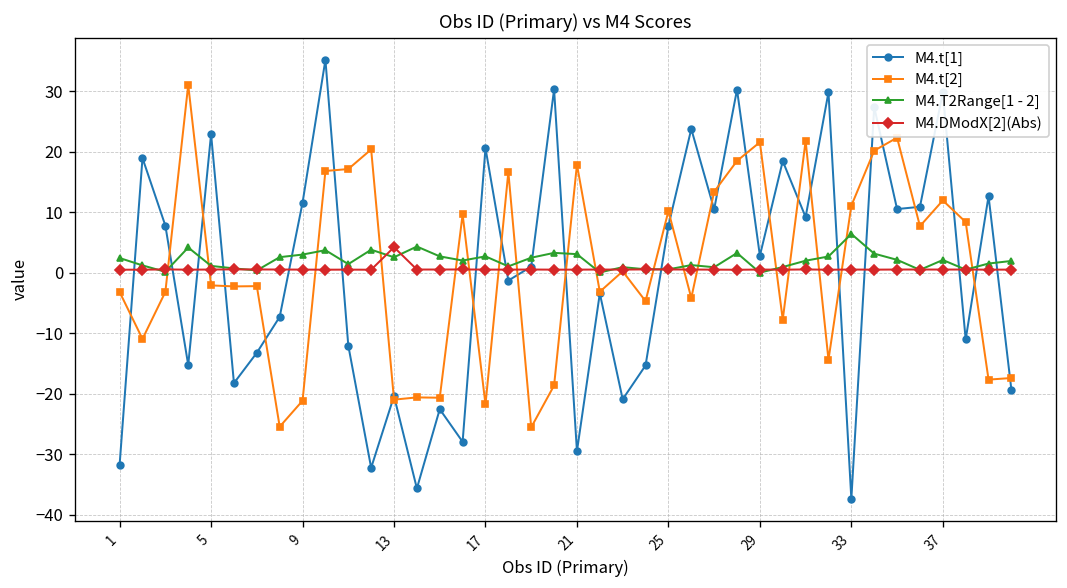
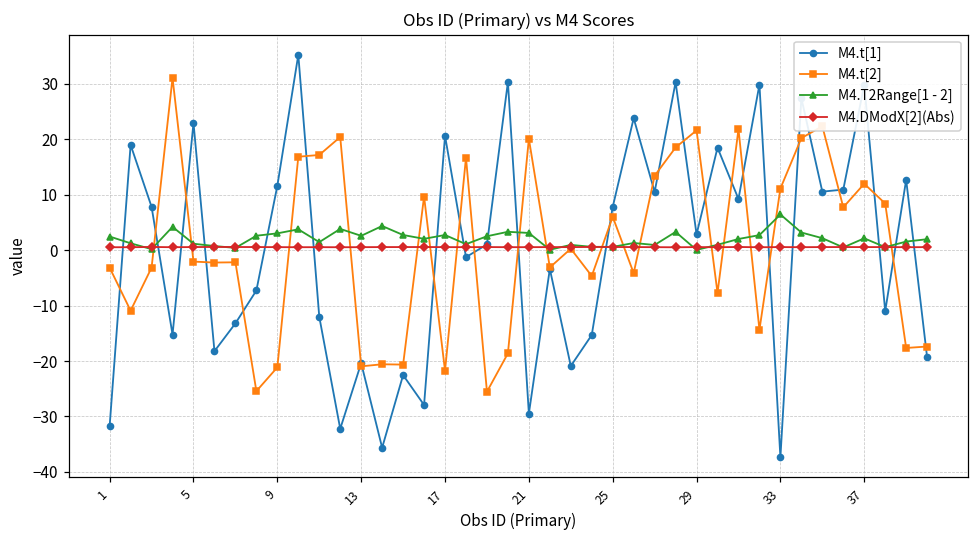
M4.DModX[2](Abs), 13: 4 -> 1
M4.t[2], 21: 18 -> 20
M4.t[2], 25: 10 -> 6
